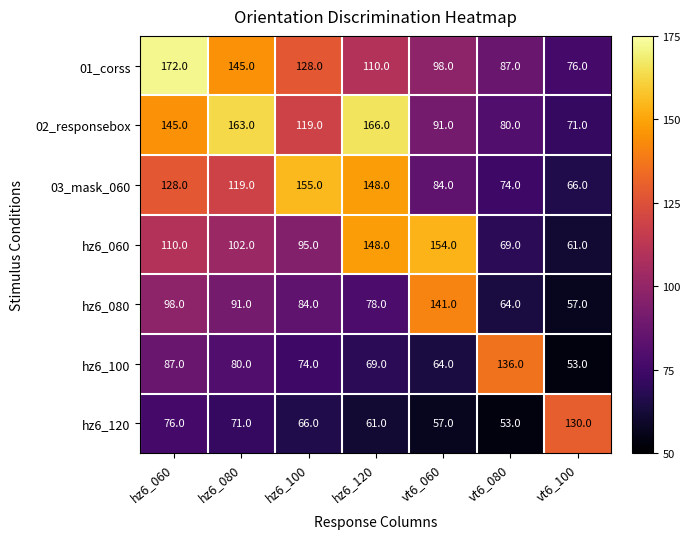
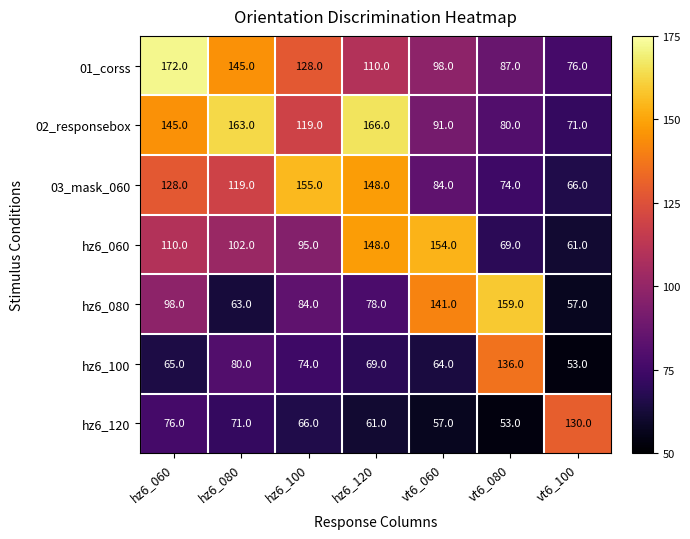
hz6_080, hz6_080: 91.0 -> 63.0
hz6_080, vt6_080: 64.0 -> 159.0
hz6_100, hz6_060: 87.0 -> 65.0
